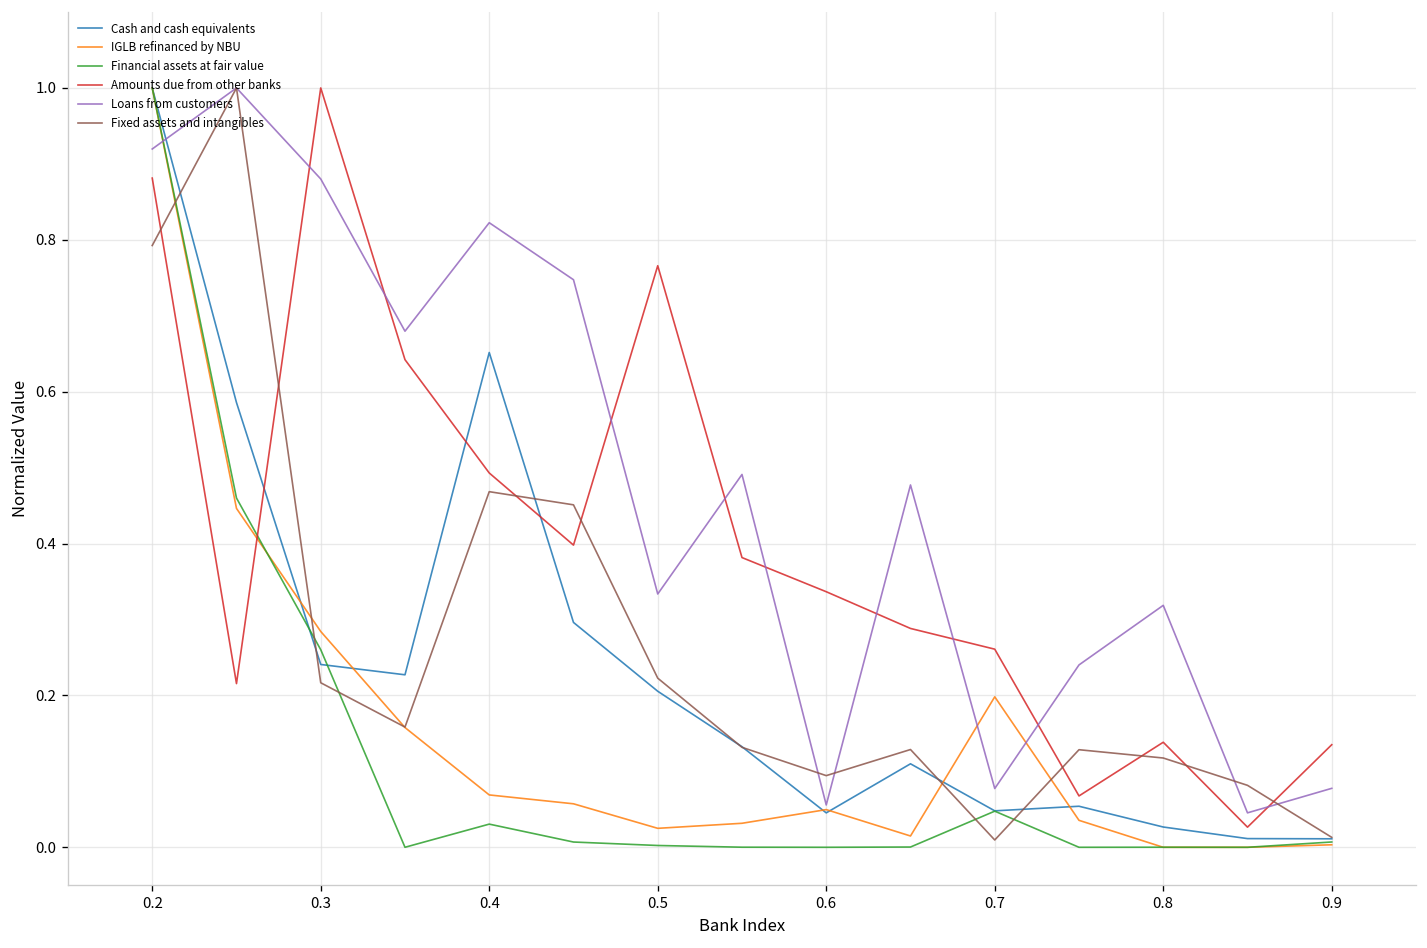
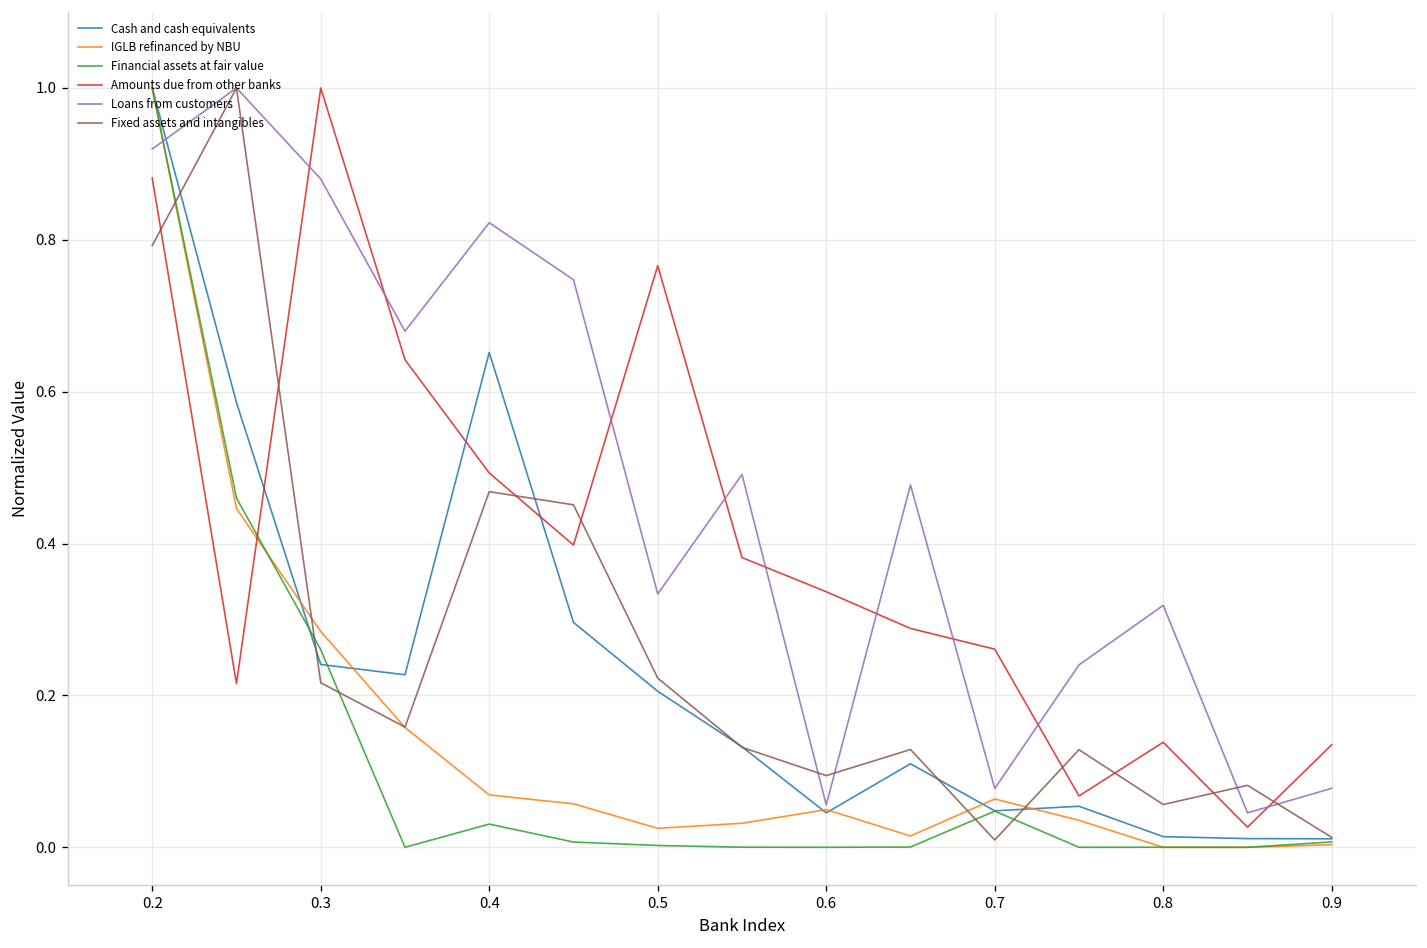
IGLB refinanced by NBU, 0.7: 0.20 -> 0.06
Cash and cash equivalents, 0.8: 0.03 -> 0.01
Fixed assets and intangibles, 0.8: 0.12 -> 0.06
